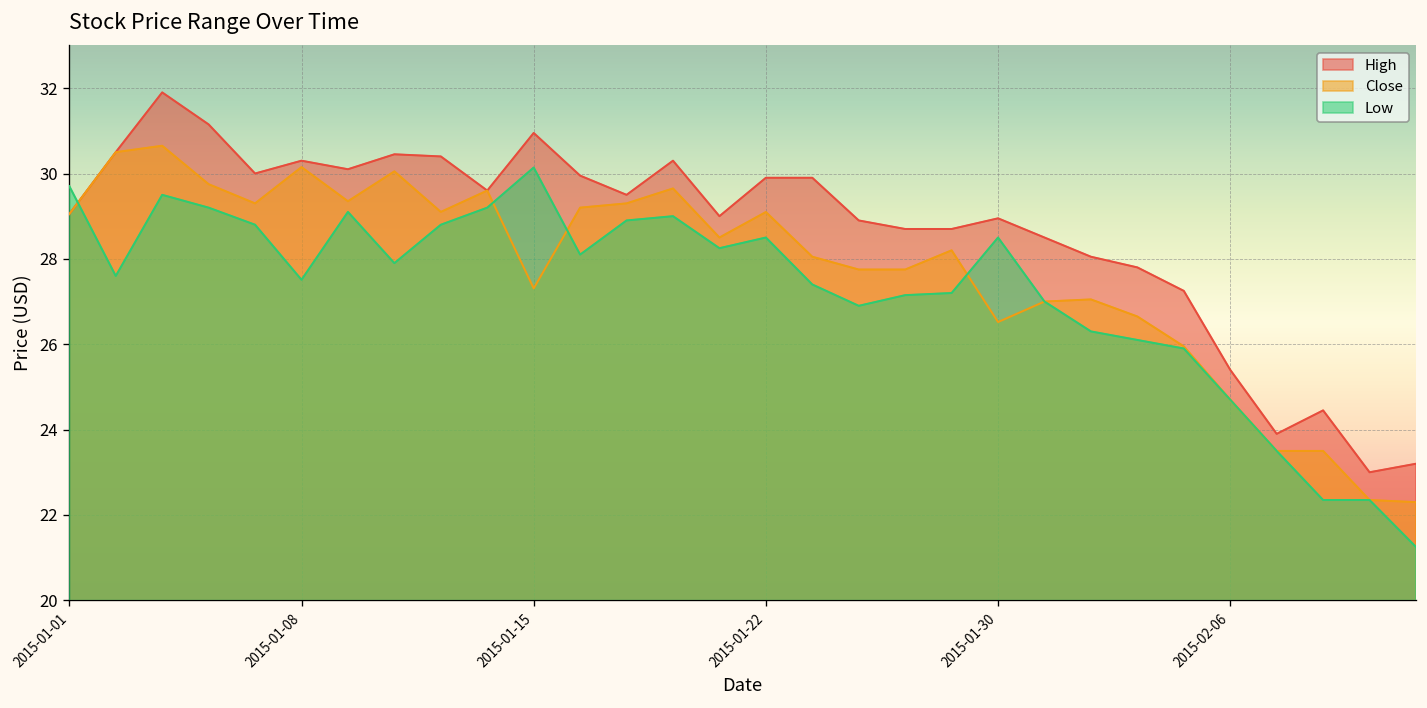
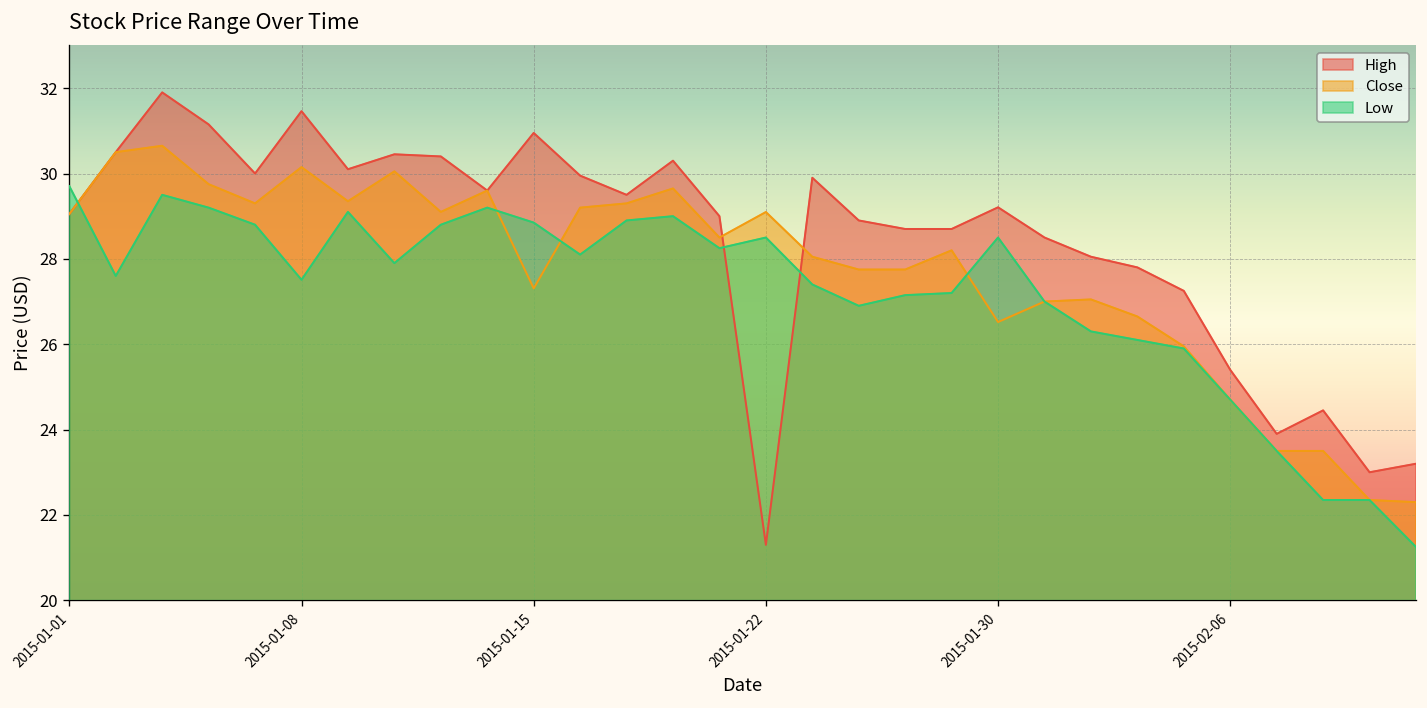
High, 2015-01-08: 30.3 -> 31.5
Low, 2015-01-15: 30.1 -> 28.9
High, 2015-01-22: 29.9 -> 21.3
High, 2015-01-30: 29.0 -> 29.2
